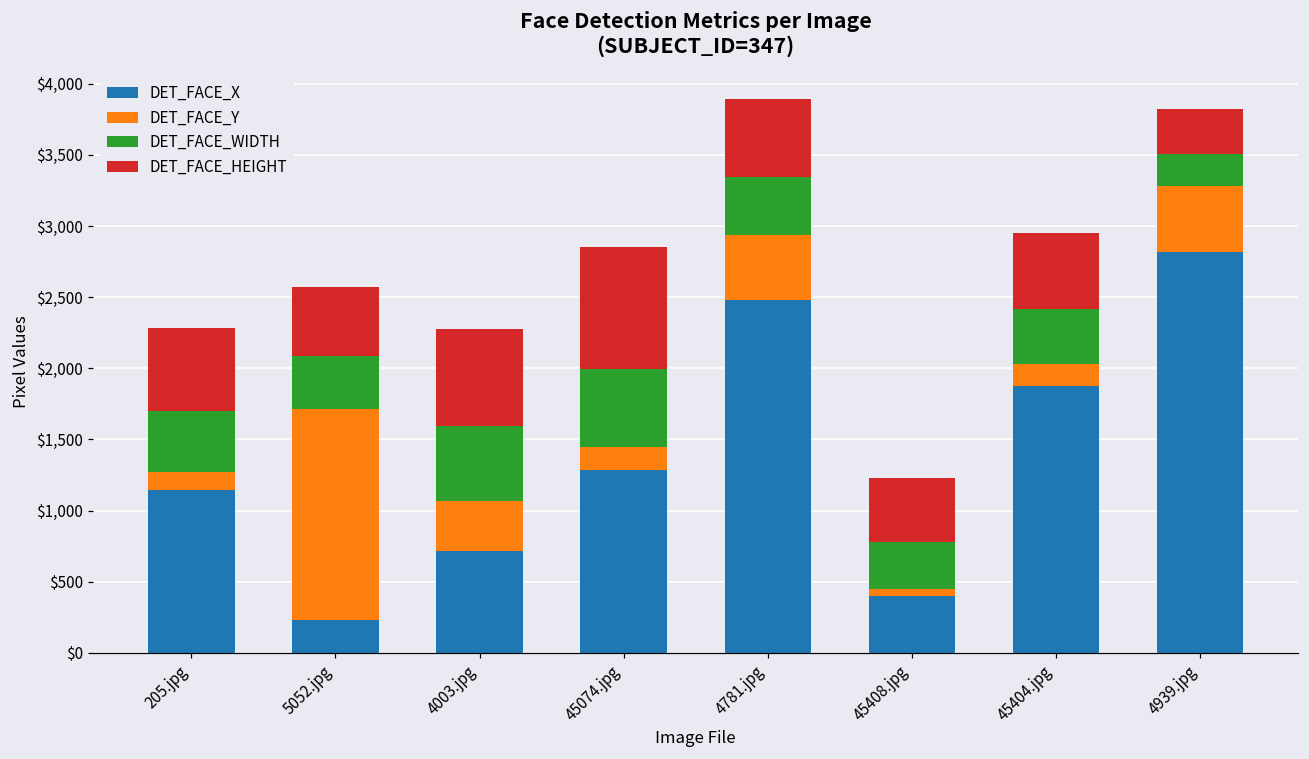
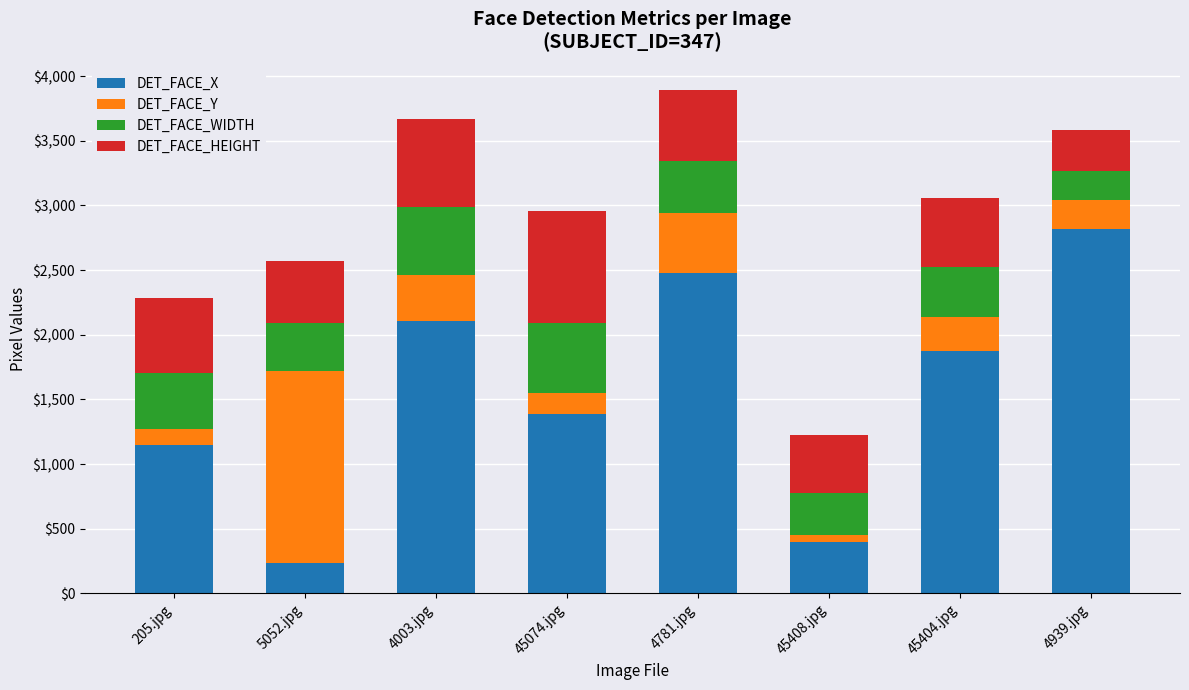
DET_FACE_X, 4003.jpg: $720 -> $2,110
DET_FACE_X, 45074.jpg: $1,290 -> $1,390
DET_FACE_Y, 45404.jpg: $160 -> $260
DET_FACE_Y, 4939.jpg: $470 -> $230
